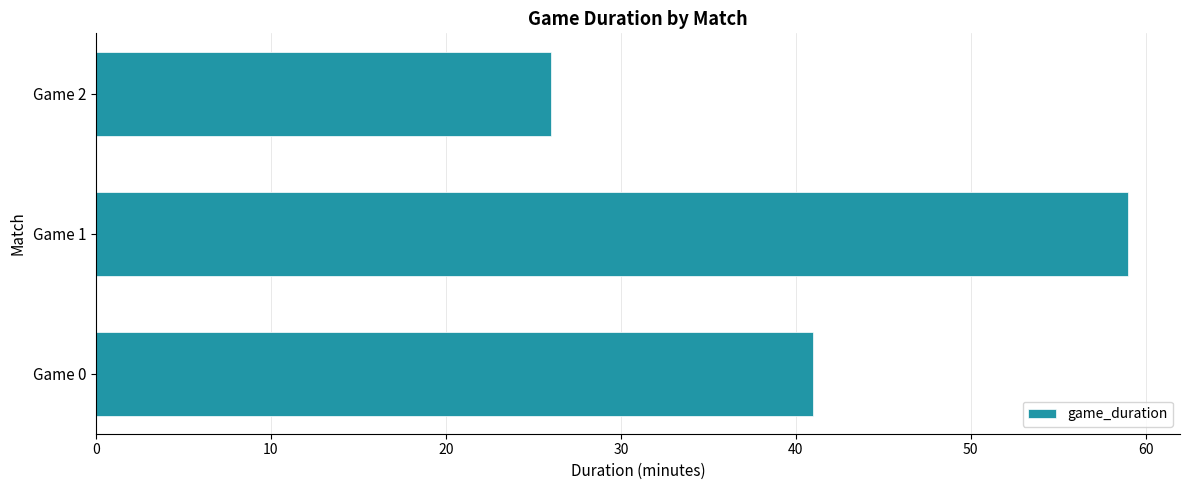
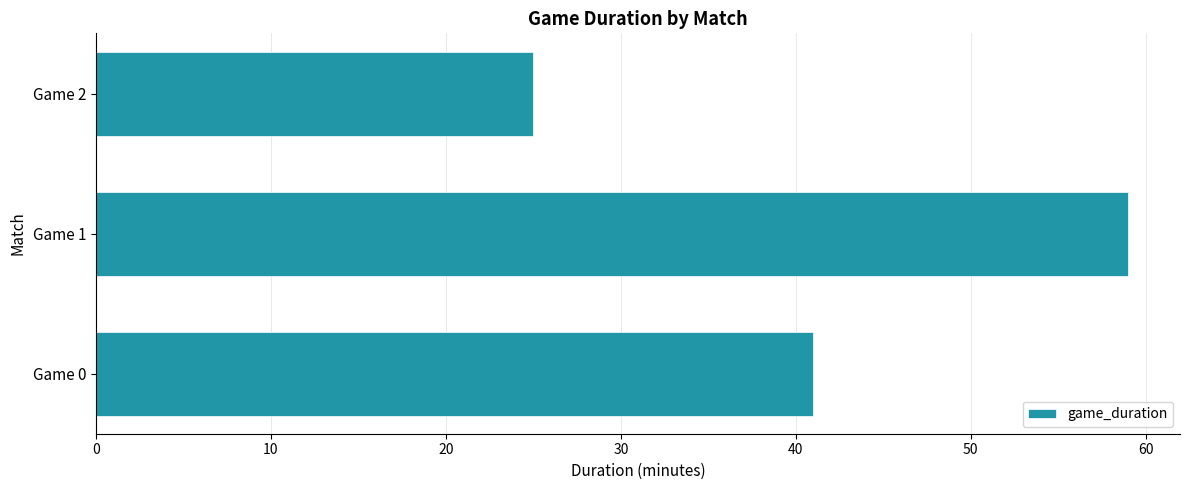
Game 2: 26 -> 25
